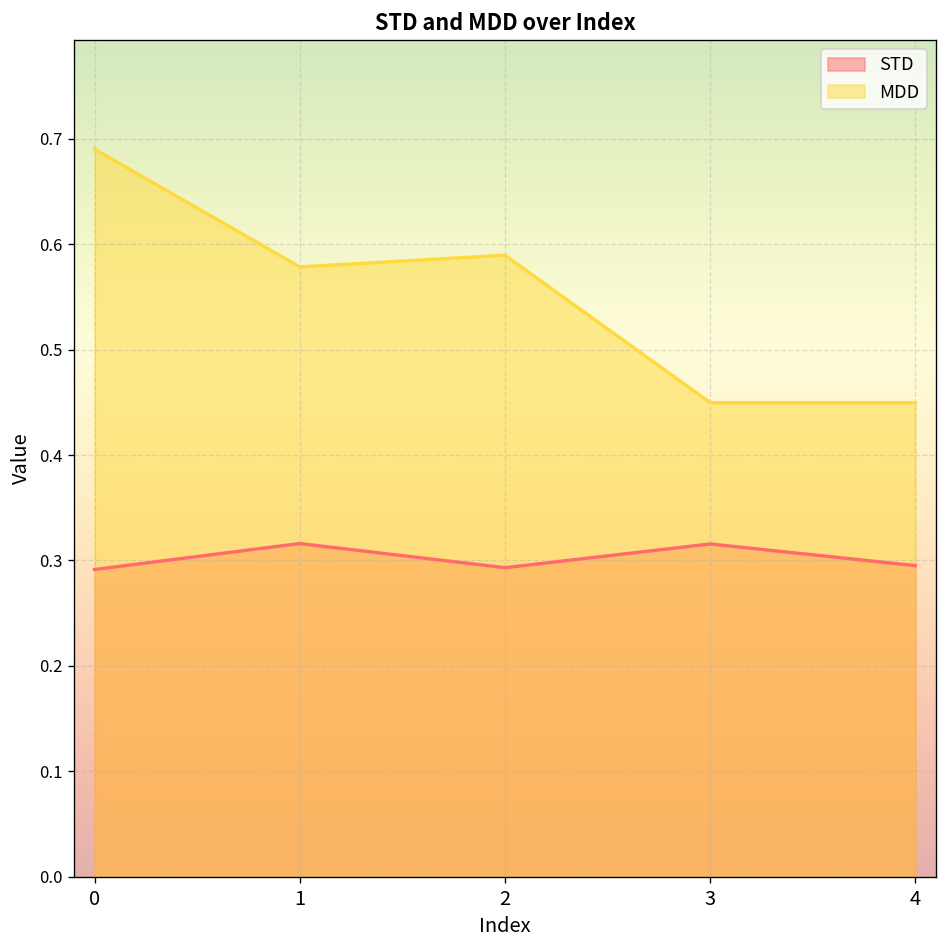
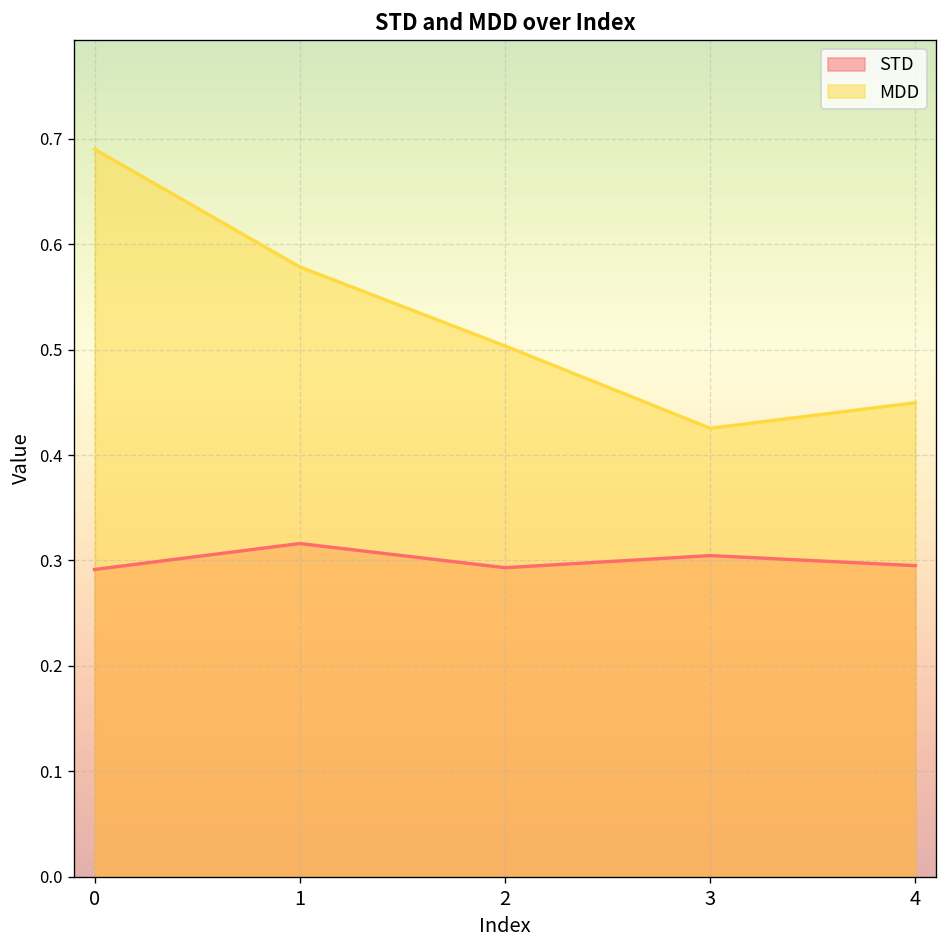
MDD, 2: 0.59 -> 0.50
STD, 3: 0.32 -> 0.30
MDD, 3: 0.45 -> 0.43
